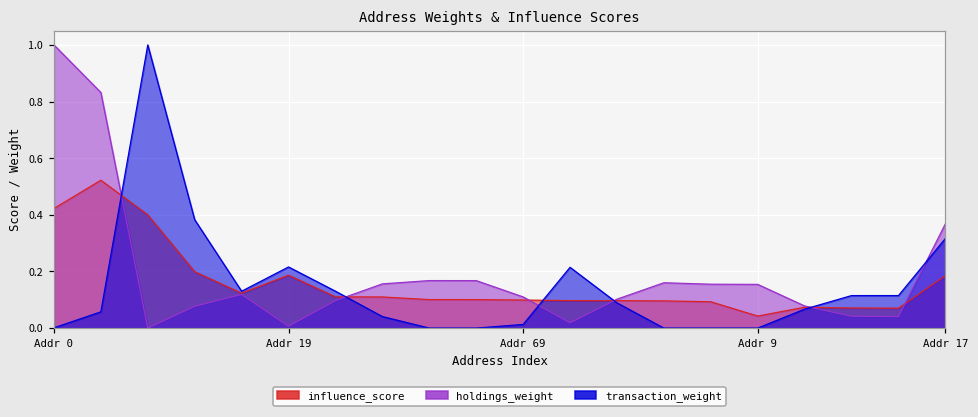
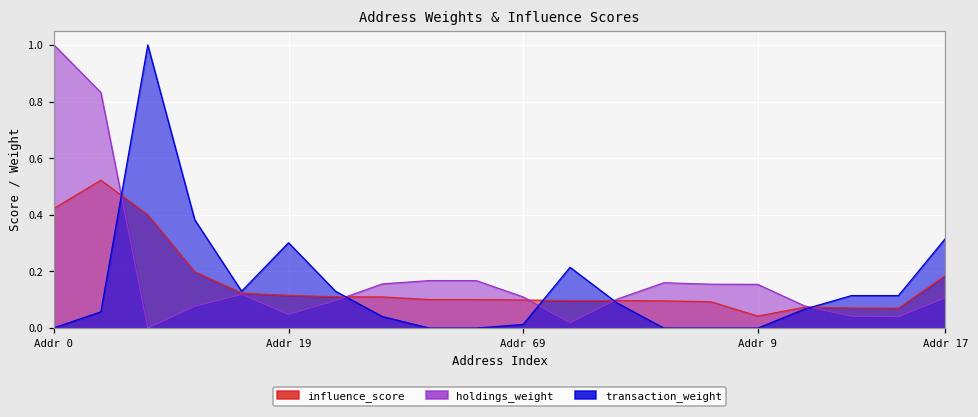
influence_score, Addr 19: 0.19 -> 0.12
holdings_weight, Addr 19: 0.01 -> 0.05
transaction_weight, Addr 19: 0.22 -> 0.30
holdings_weight, Addr 17: 0.37 -> 0.11
